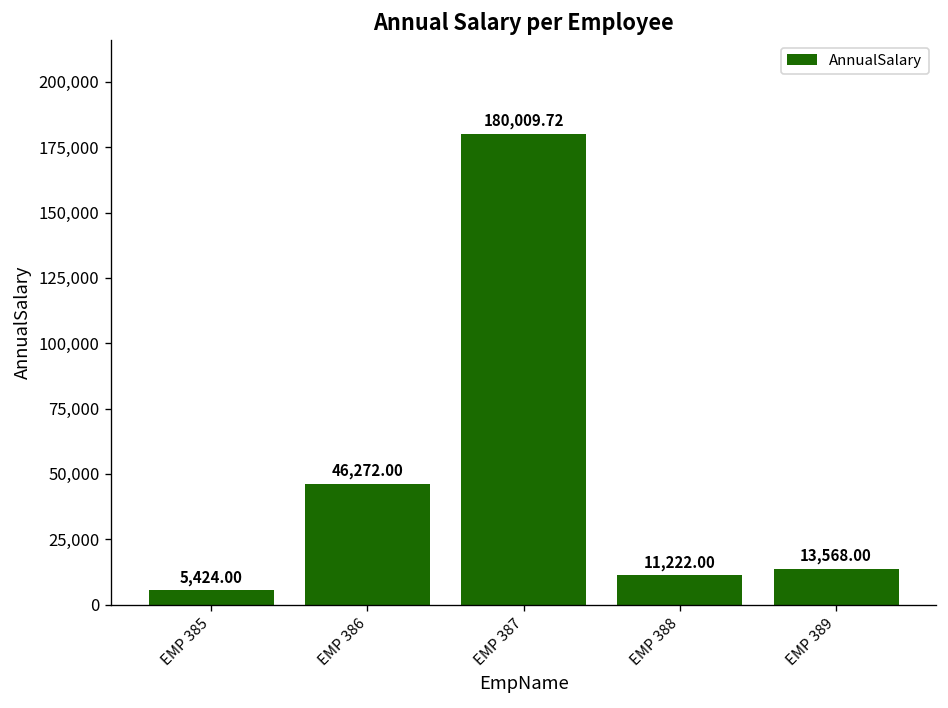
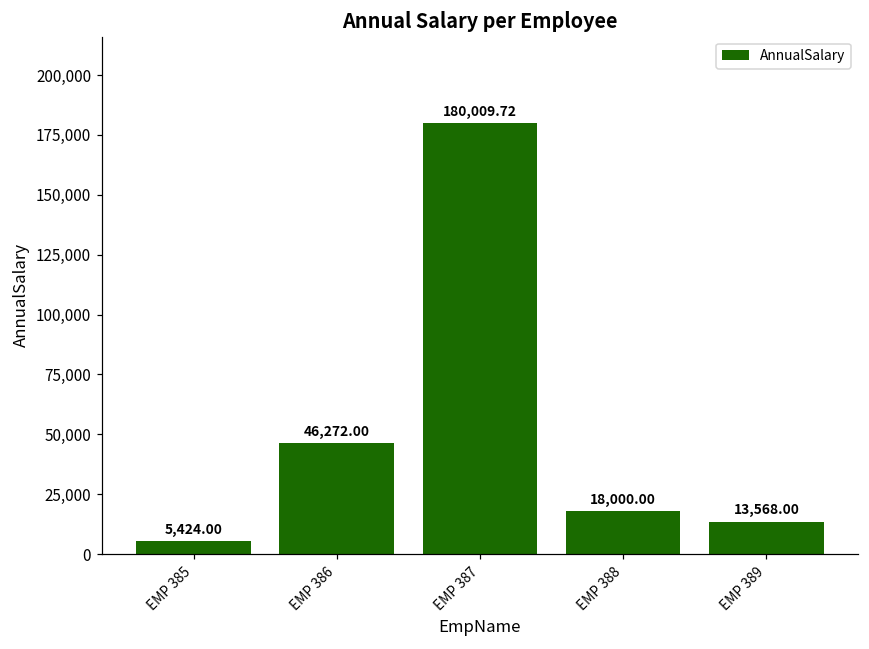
EMP 388: 11,222.00 -> 18,000.00
